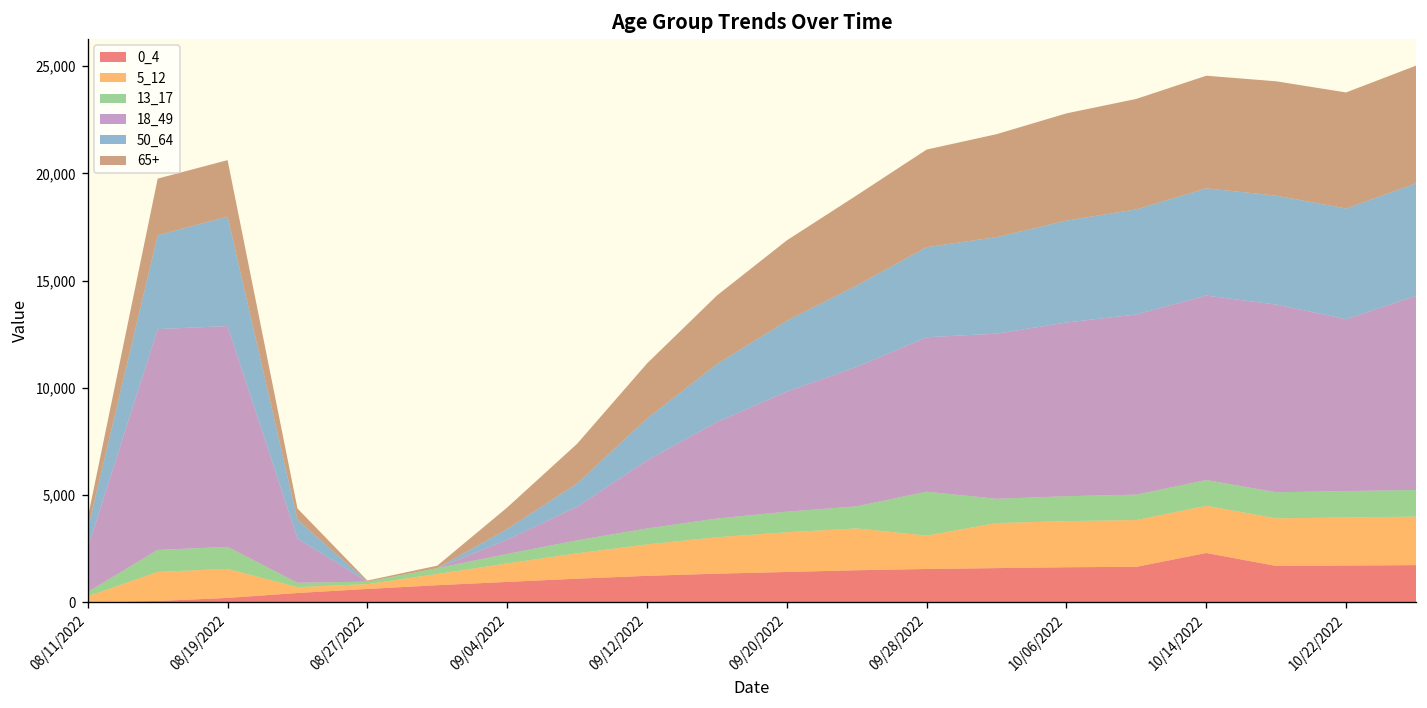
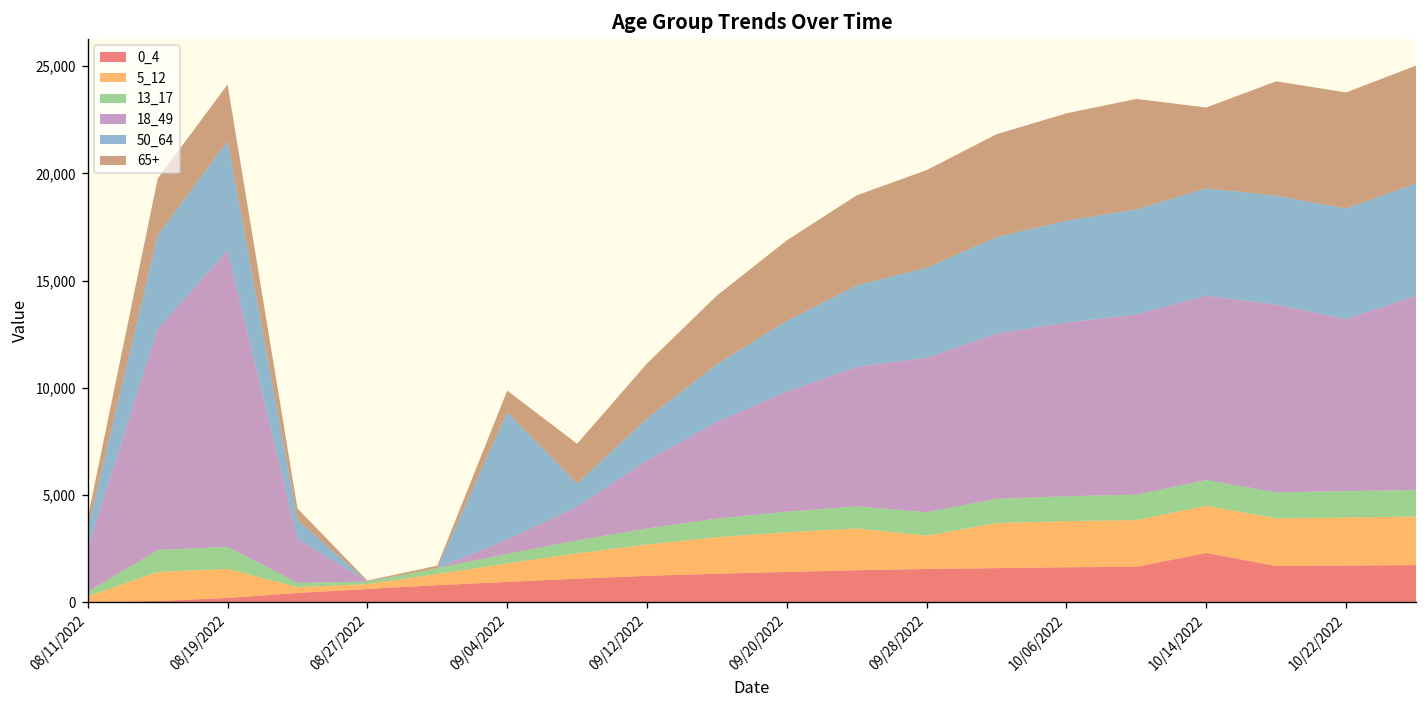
18_49, 08/19/2022: 10,300 -> 13,800
50_64, 09/04/2022: 500 -> 5,900
13_17, 09/28/2022: 2,000 -> 1,100
65+, 10/14/2022: 5,300 -> 3,800
